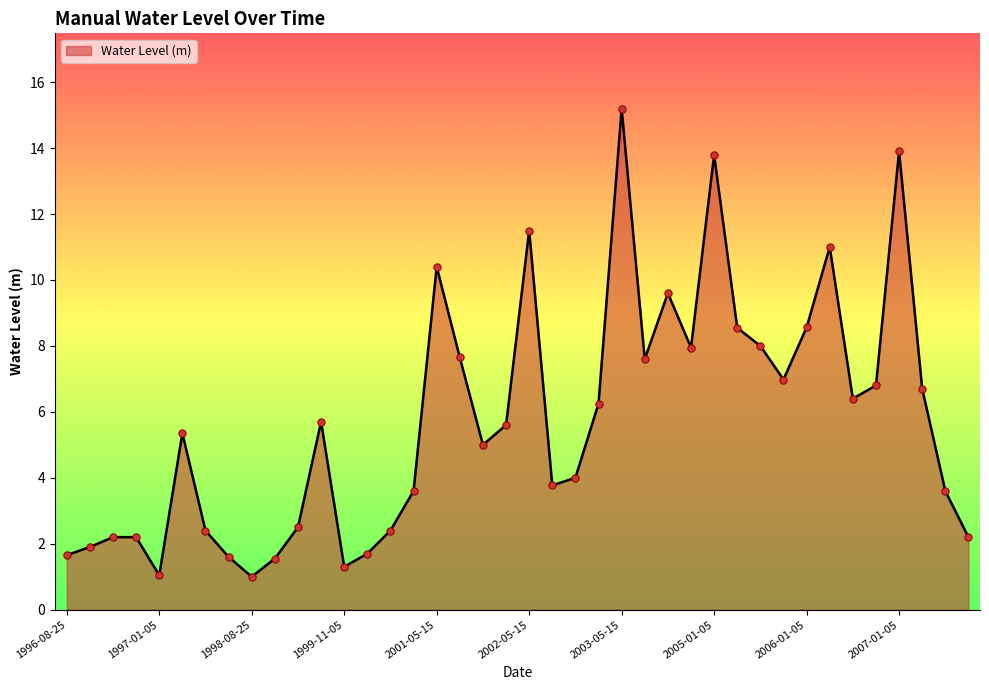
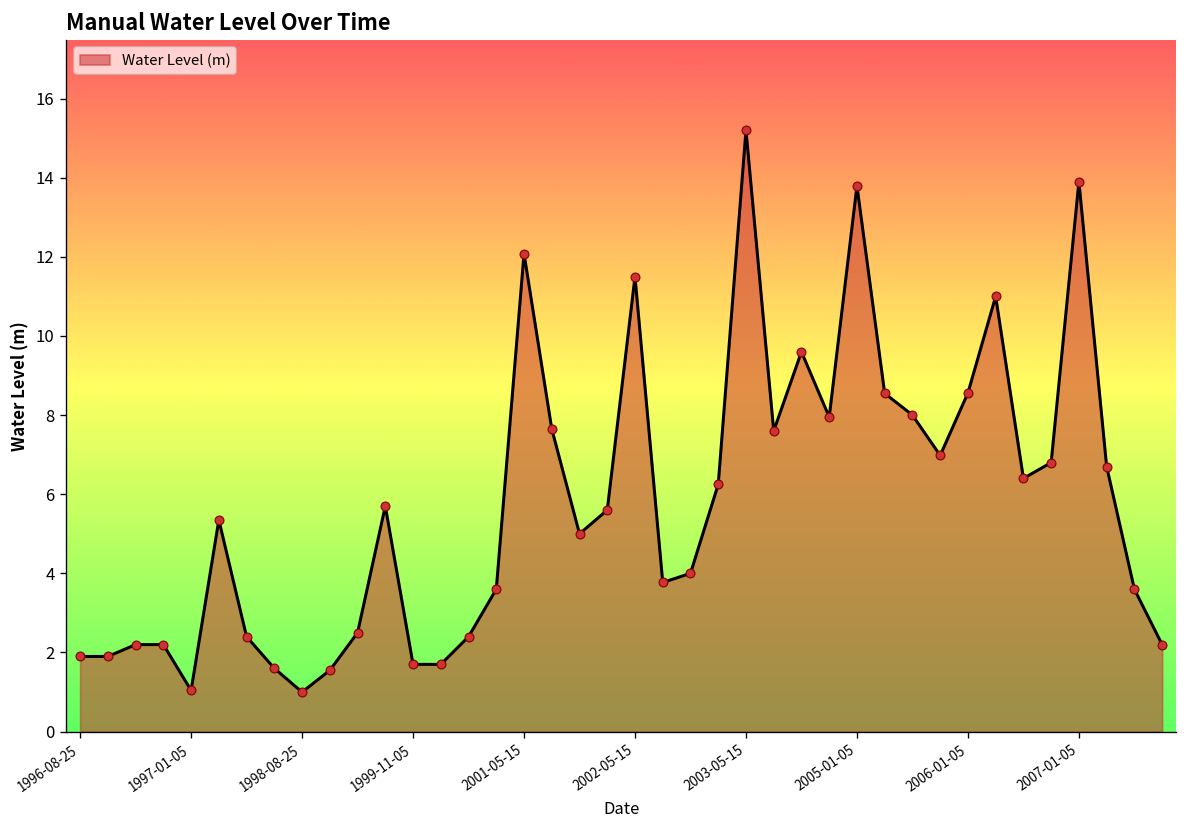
1996-08-25: 1.7 -> 1.9
1999-11-05: 1.3 -> 1.7
2001-05-15: 10.4 -> 12.1
